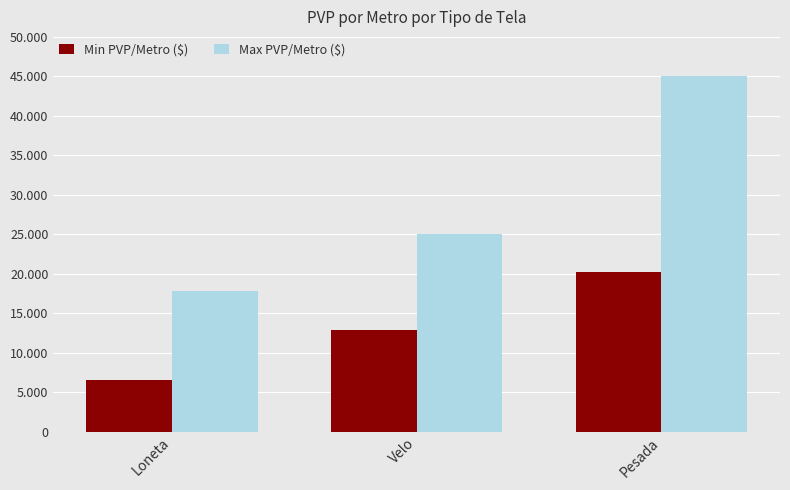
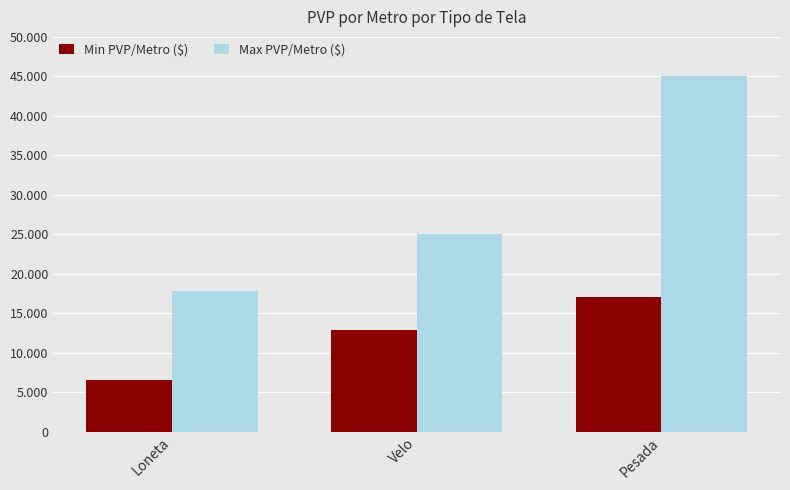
Min PVP/Metro ($), Pesada: 20 -> 17
